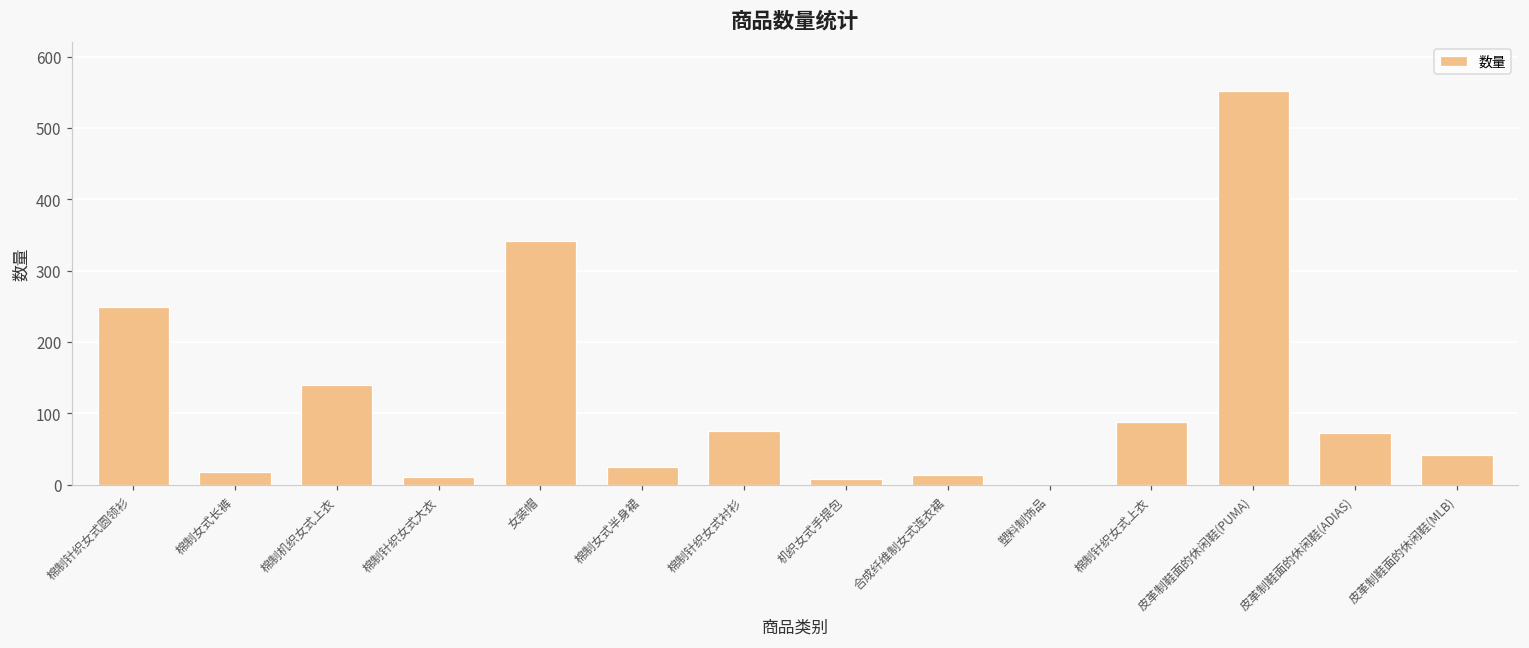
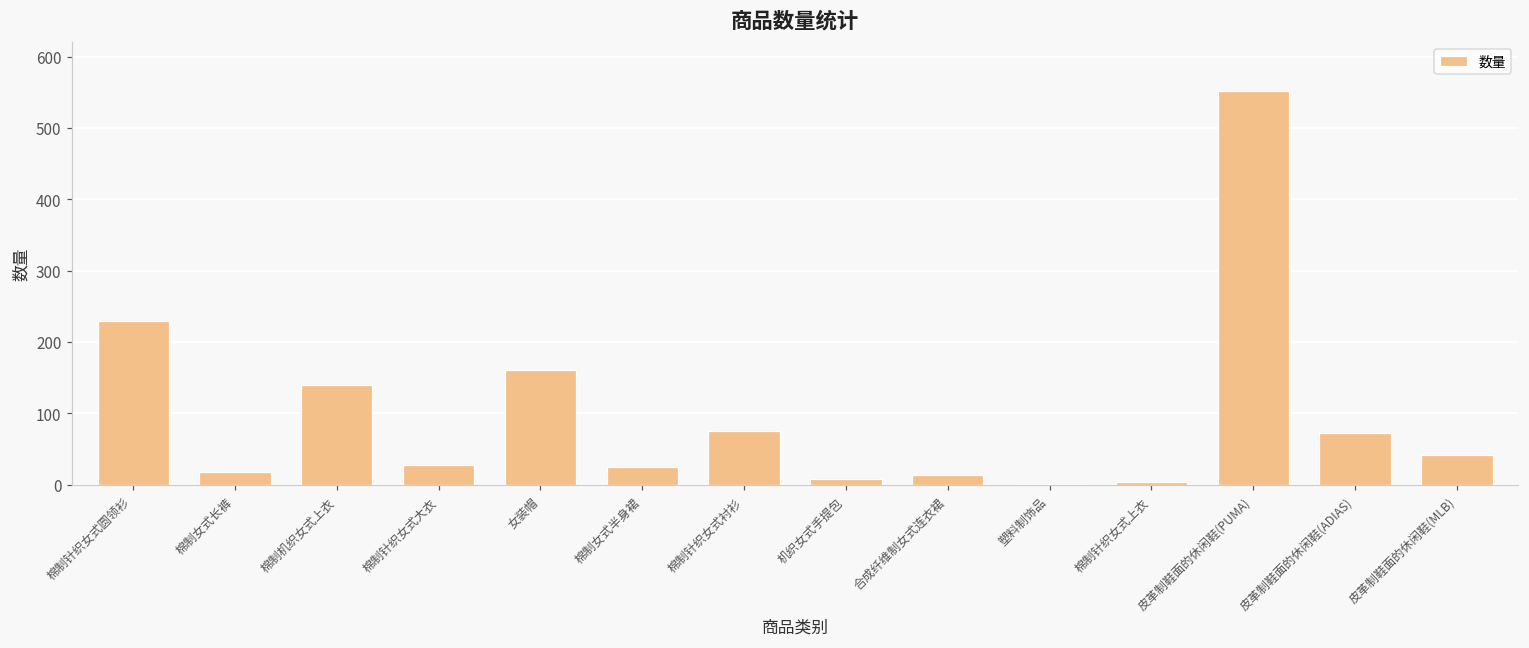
棉制针织女式圆领衫: 250 -> 230
棉制针织女式大衣: 10 -> 30
女装帽: 340 -> 160
棉制针织女式上衣: 90 -> 0
